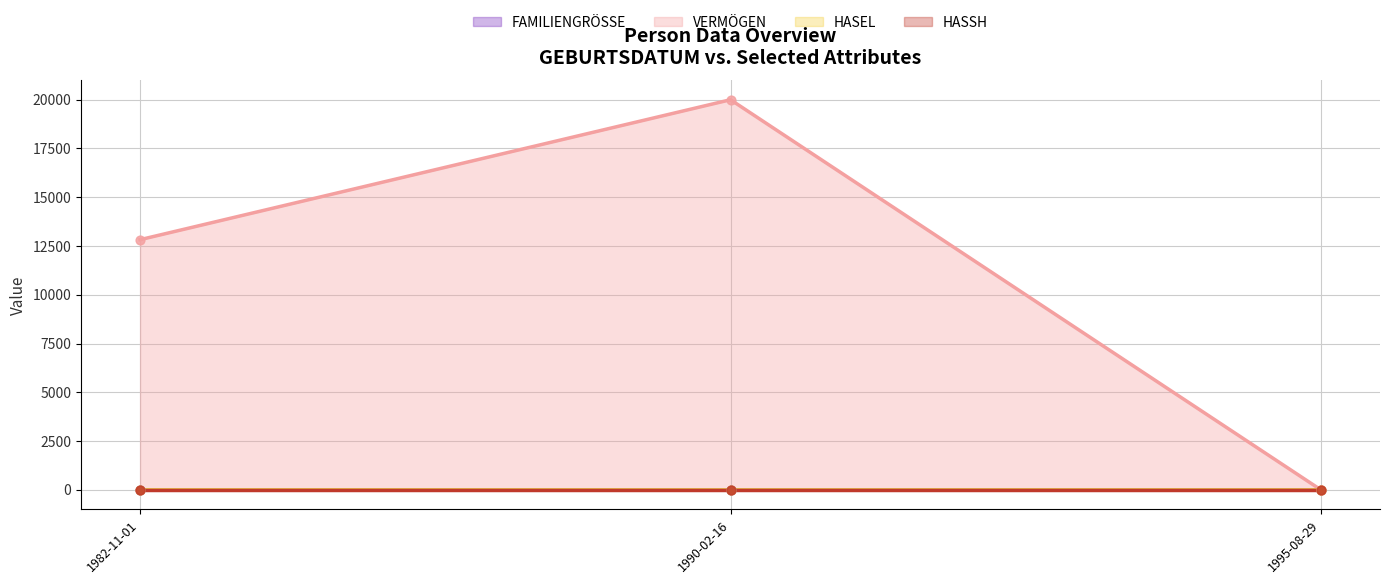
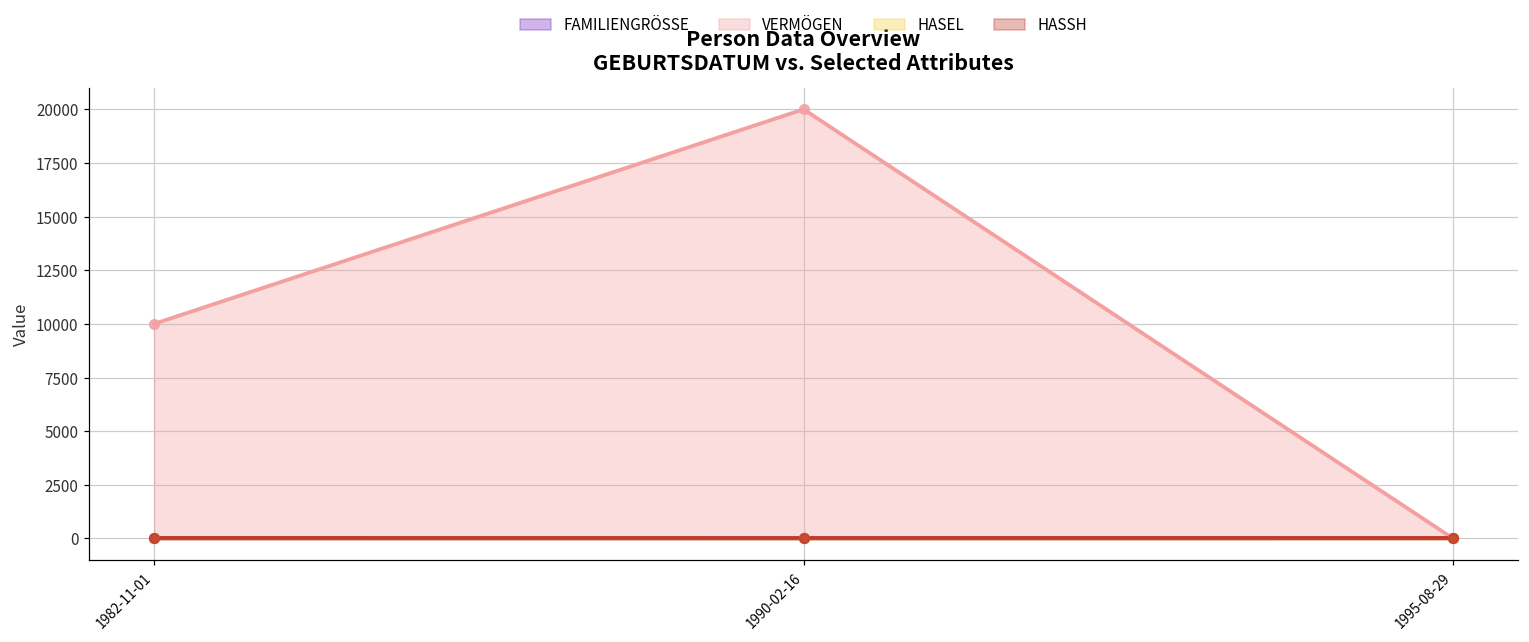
VERMÖGEN, 1982-11-01: 12800 -> 10000
